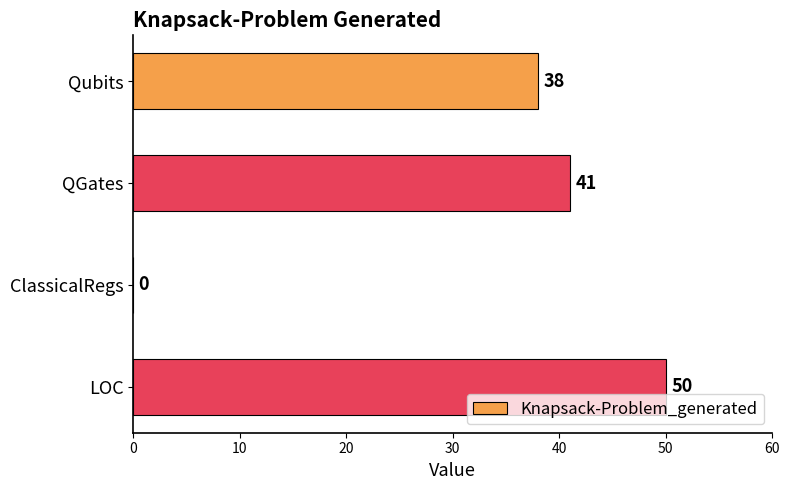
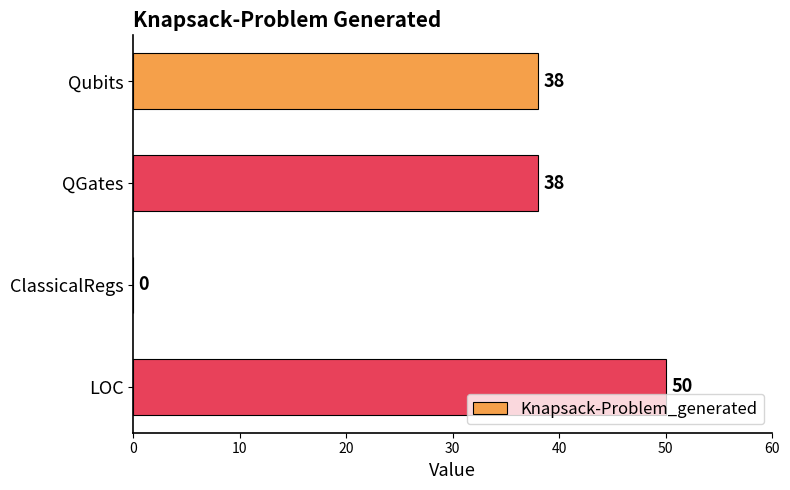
QGates: 41 -> 38
